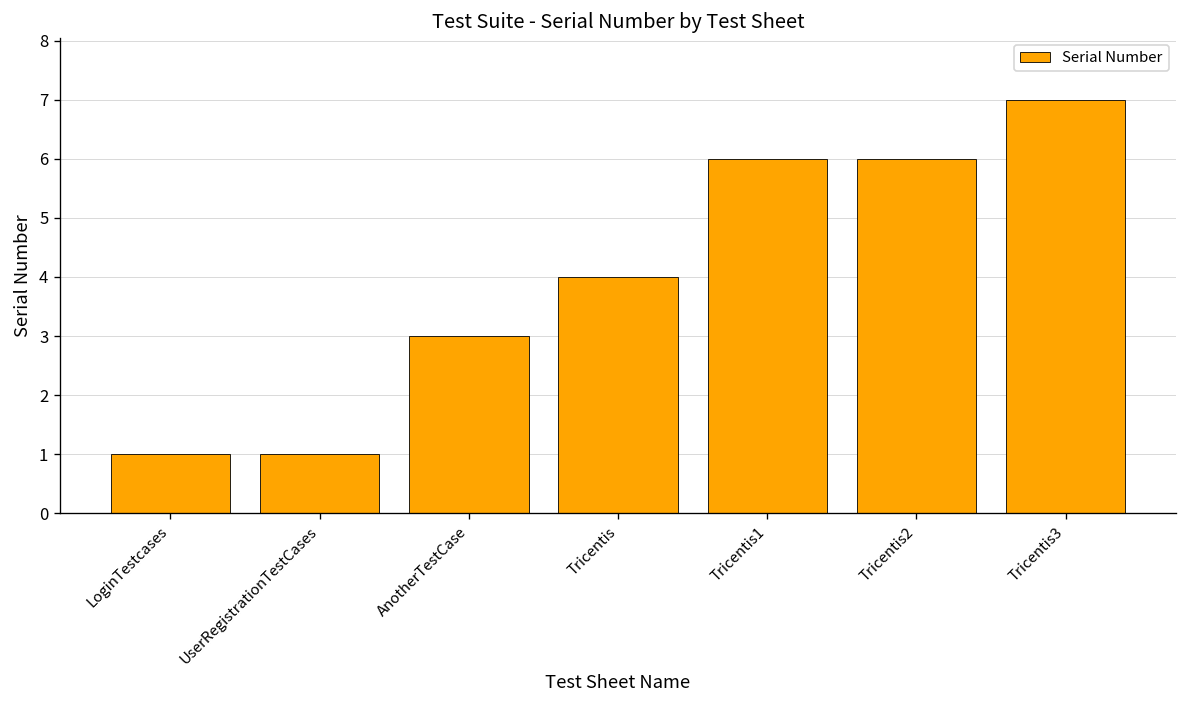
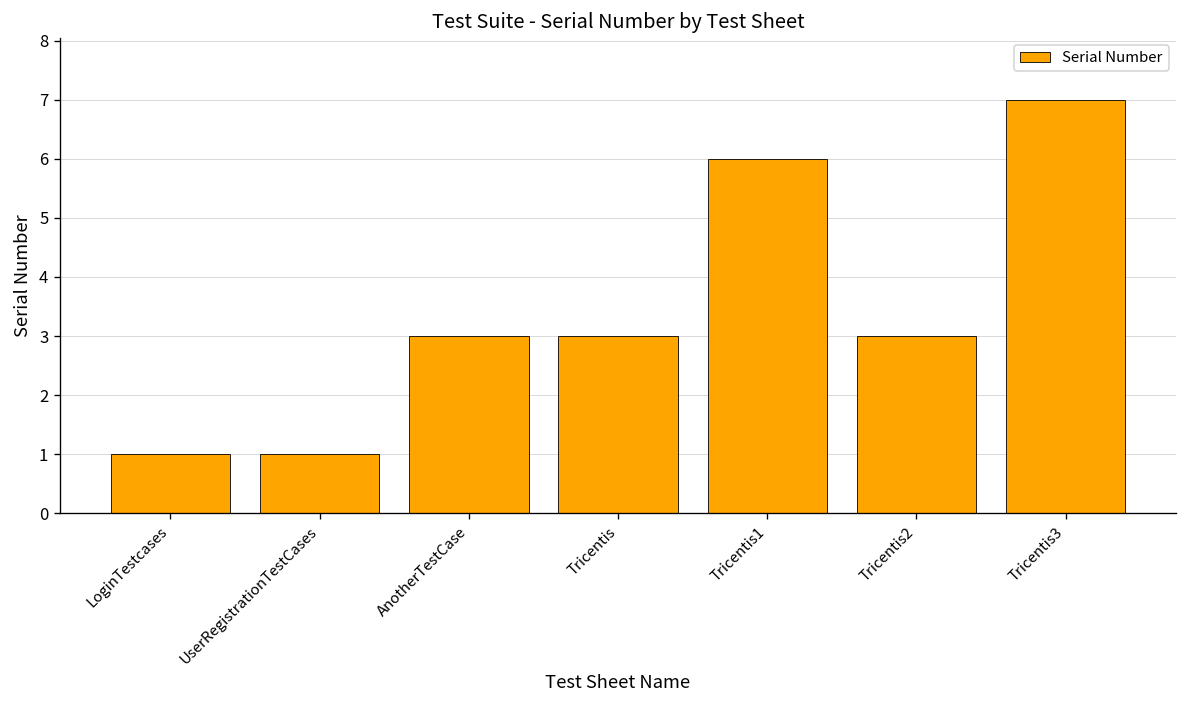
Tricentis: 4 -> 3
Tricentis2: 6 -> 3
